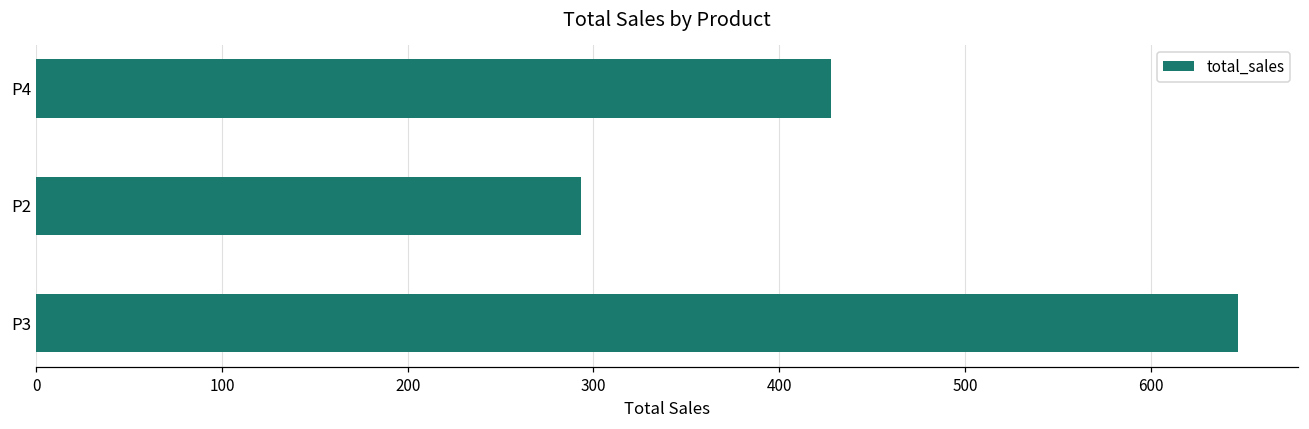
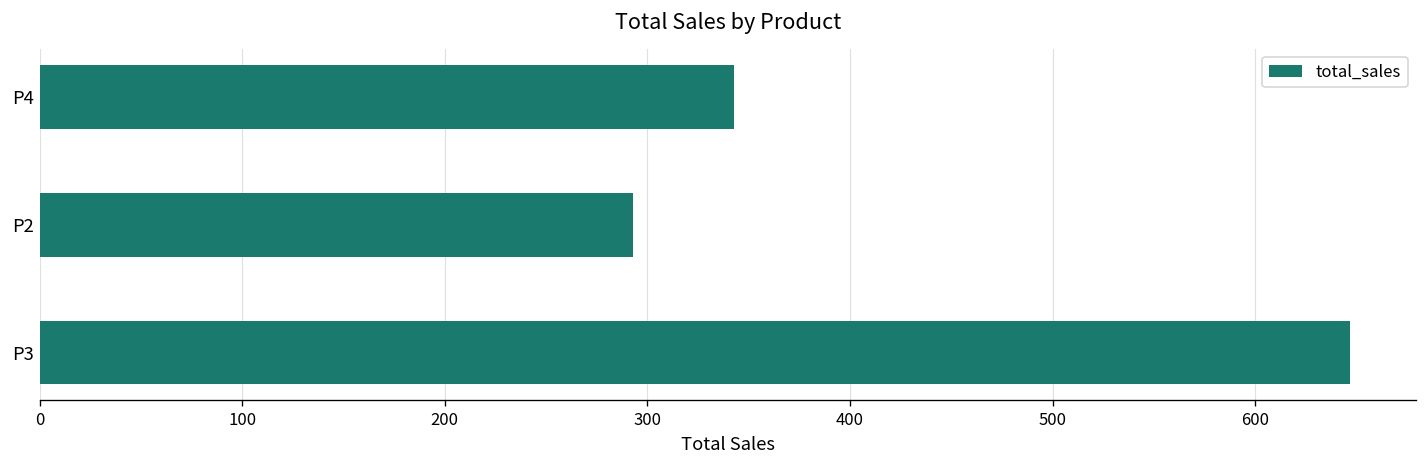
P4: 428 -> 343
